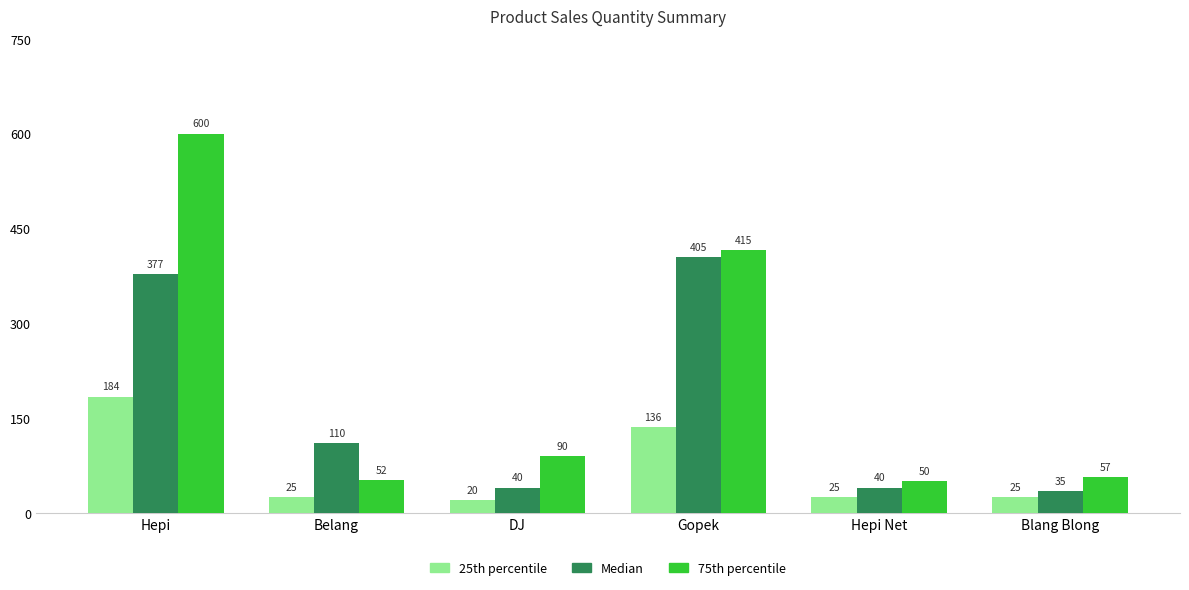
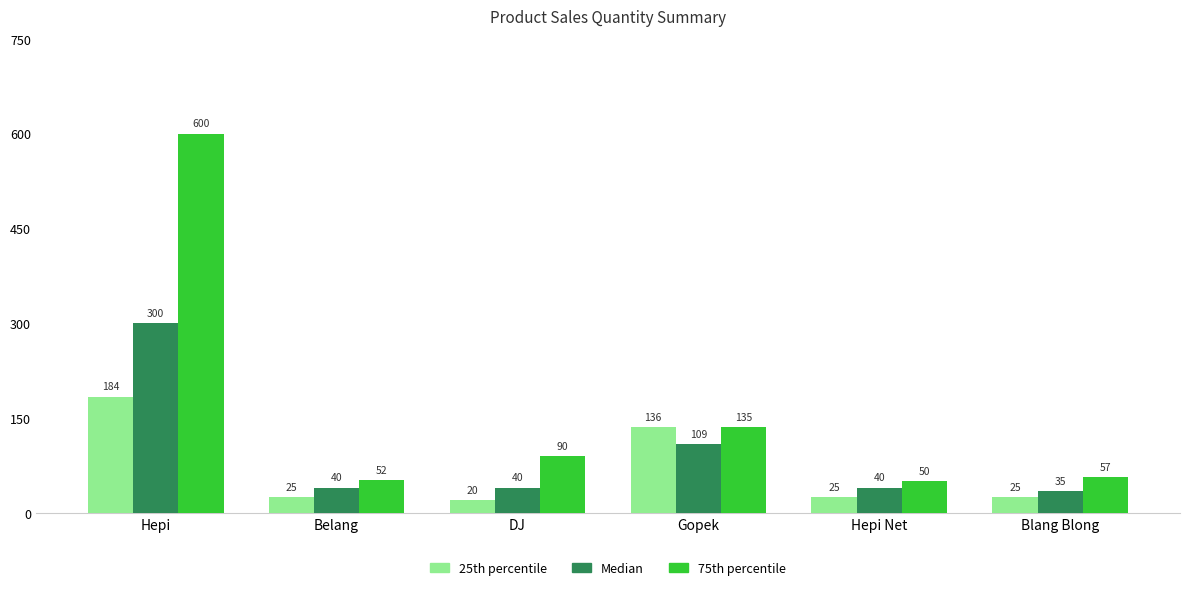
Median, Hepi: 377 -> 300
Median, Belang: 110 -> 40
Median, Gopek: 405 -> 109
75th percentile, Gopek: 415 -> 135
